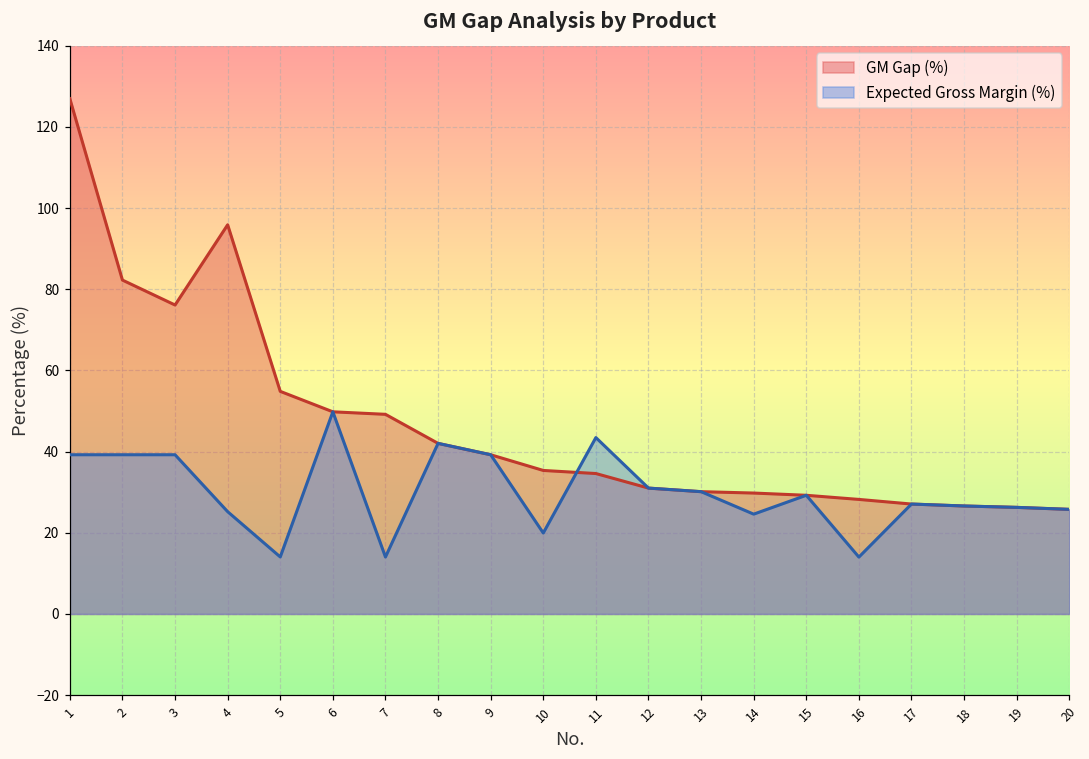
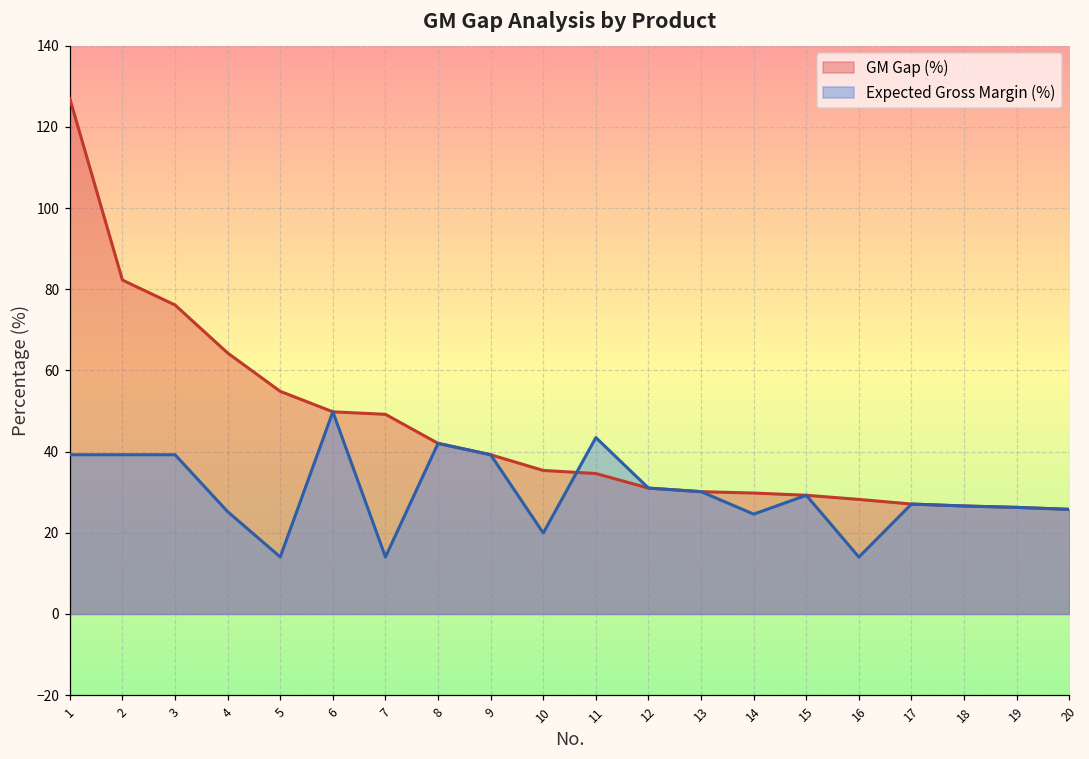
GM Gap (%), 4: 96 -> 64
